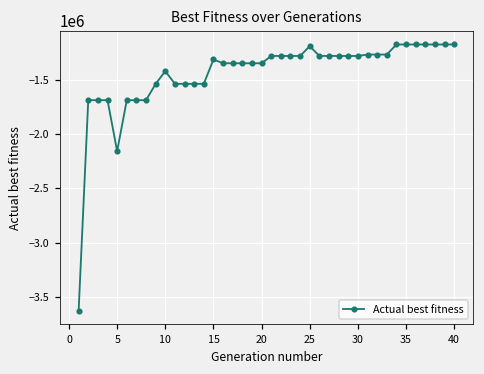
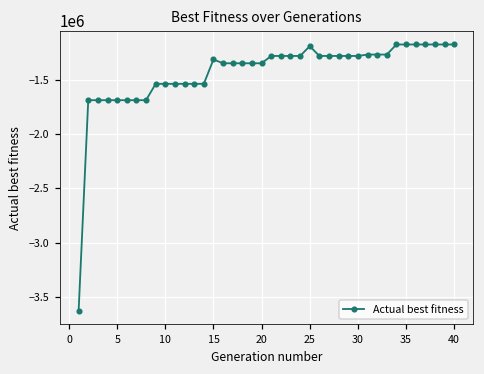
5: -2200000 -> -1700000
10: -1400000 -> -1500000
